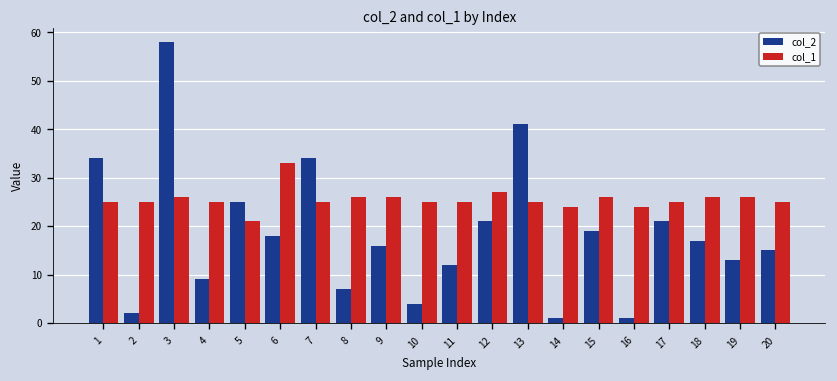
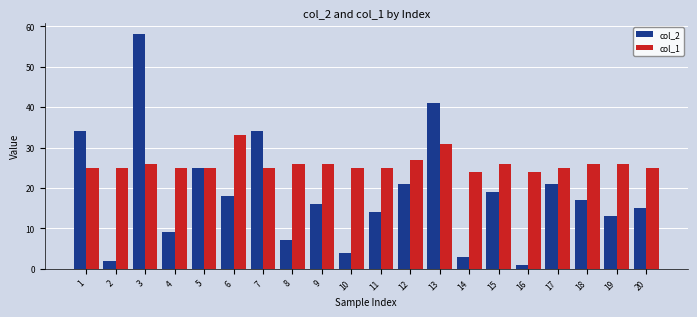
col_1, 5: 21 -> 25
col_2, 11: 12 -> 14
col_1, 13: 25 -> 31
col_2, 14: 1 -> 3
